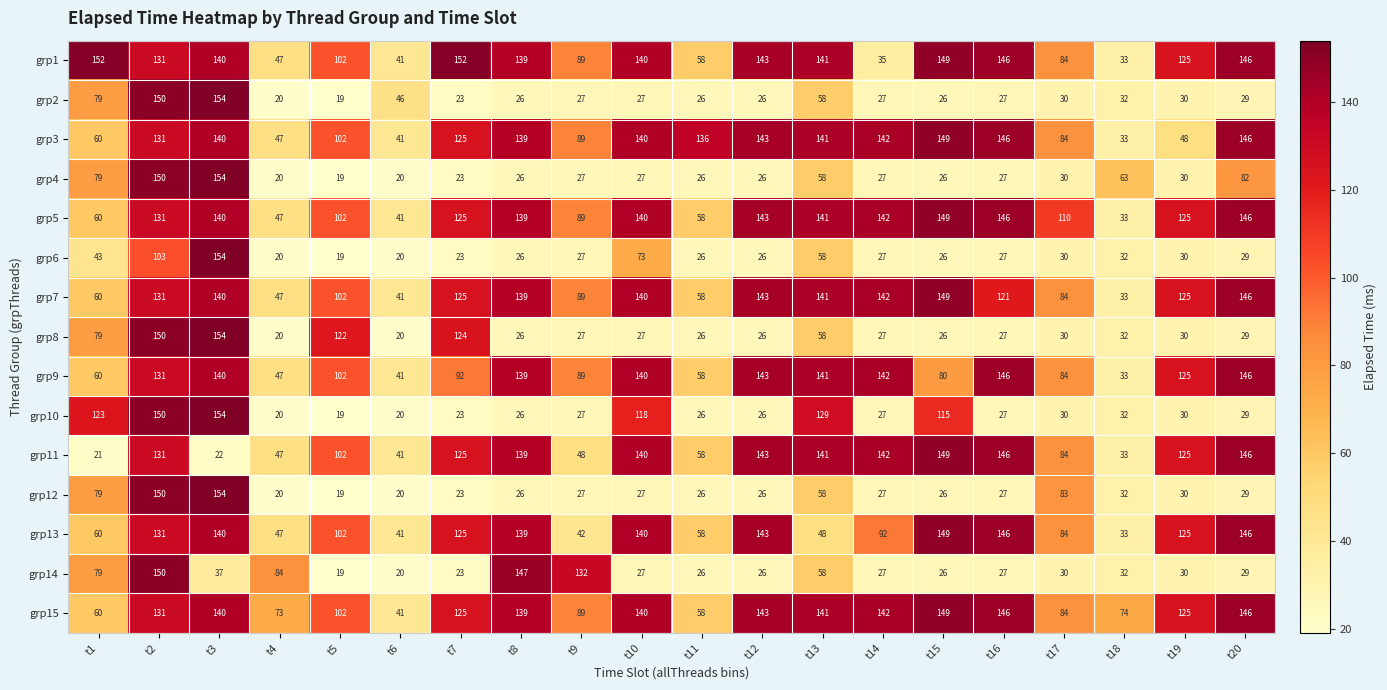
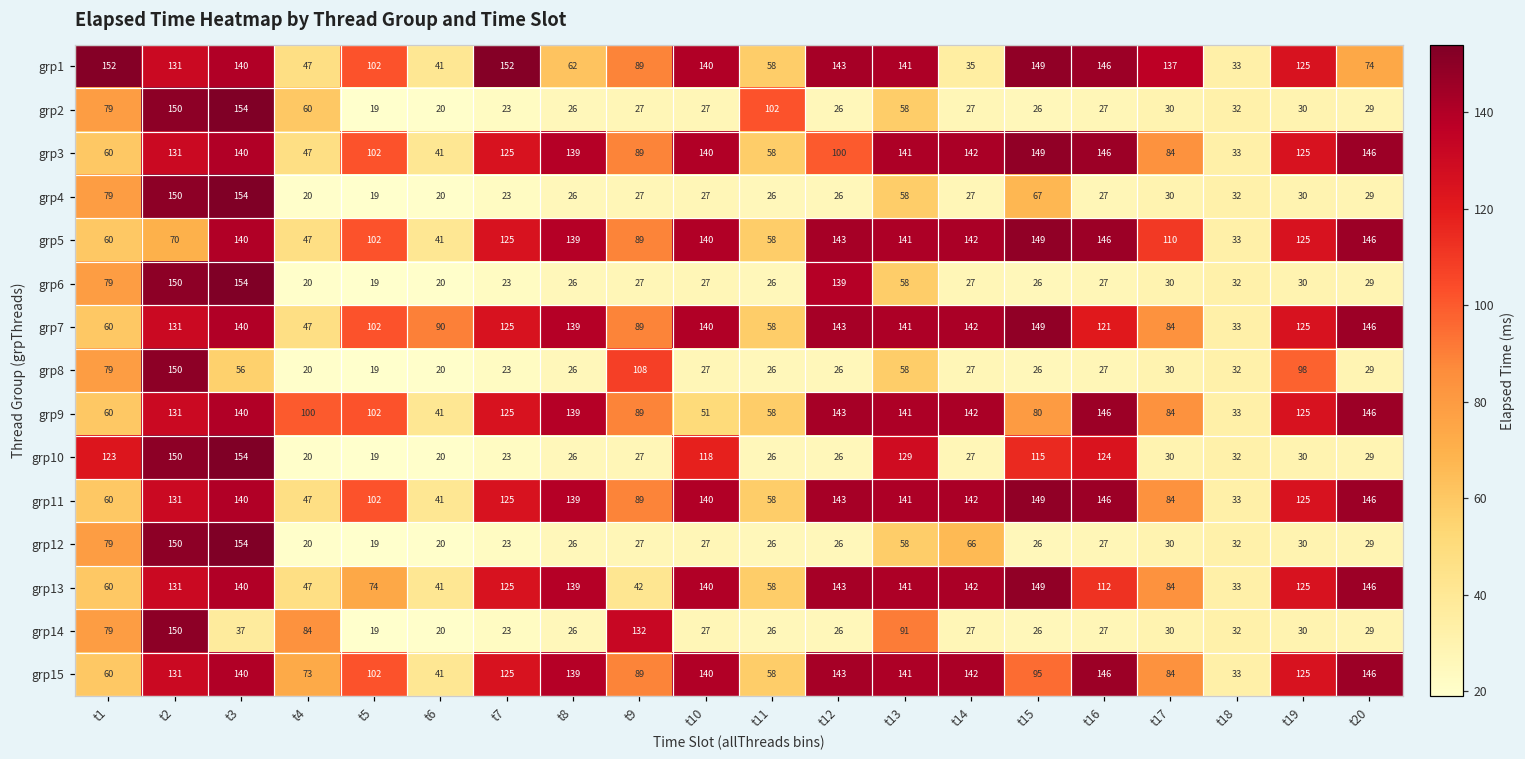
grp1, t8: 139 -> 62
grp1, t17: 84 -> 137
grp1, t20: 146 -> 74
grp2, t4: 20 -> 60
grp2, t6: 46 -> 20
grp2, t11: 26 -> 102
grp3, t11: 136 -> 58
grp3, t12: 143 -> 100
grp3, t19: 48 -> 125
grp4, t15: 26 -> 67
grp4, t18: 63 -> 32
grp4, t20: 82 -> 29
grp5, t2: 131 -> 70
grp6, t1: 43 -> 79
grp6, t2: 103 -> 150
grp6, t10: 73 -> 27
grp6, t12: 26 -> 139
grp7, t6: 41 -> 90
grp8, t3: 154 -> 56
grp8, t5: 122 -> 19
grp8, t7: 124 -> 23
grp8, t9: 27 -> 108
grp8, t19: 30 -> 98
grp9, t4: 47 -> 100
grp9, t7: 92 -> 125
grp9, t10: 140 -> 51
grp10, t16: 27 -> 124
grp11, t1: 21 -> 60
grp11, t3: 22 -> 140
grp11, t9: 48 -> 89
grp12, t14: 27 -> 66
grp12, t17: 83 -> 30
grp13, t5: 102 -> 74
grp13, t13: 48 -> 141
grp13, t14: 92 -> 142
grp13, t16: 146 -> 112
grp14, t8: 147 -> 26
grp14, t13: 58 -> 91
grp15, t15: 149 -> 95
grp15, t18: 74 -> 33
